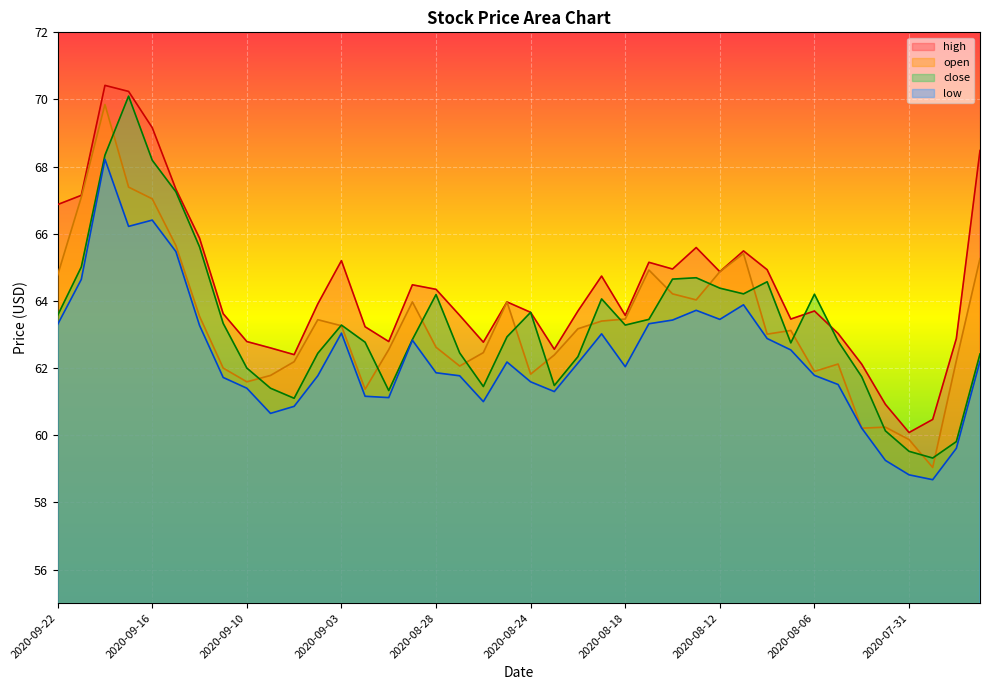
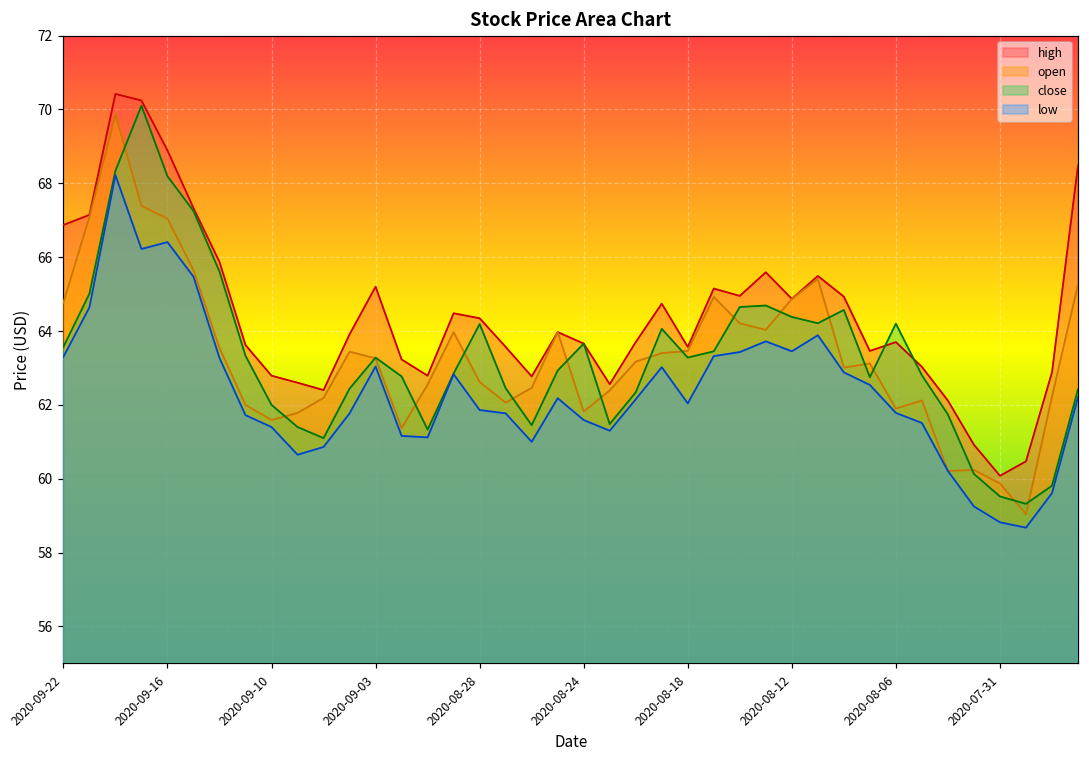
high, 2020-09-16: 69.2 -> 68.9
